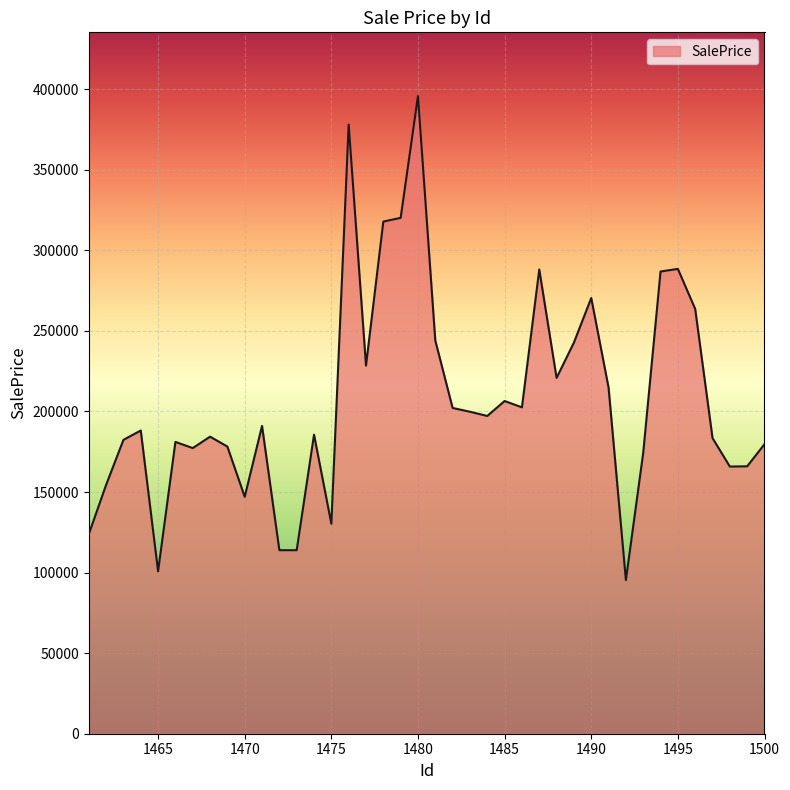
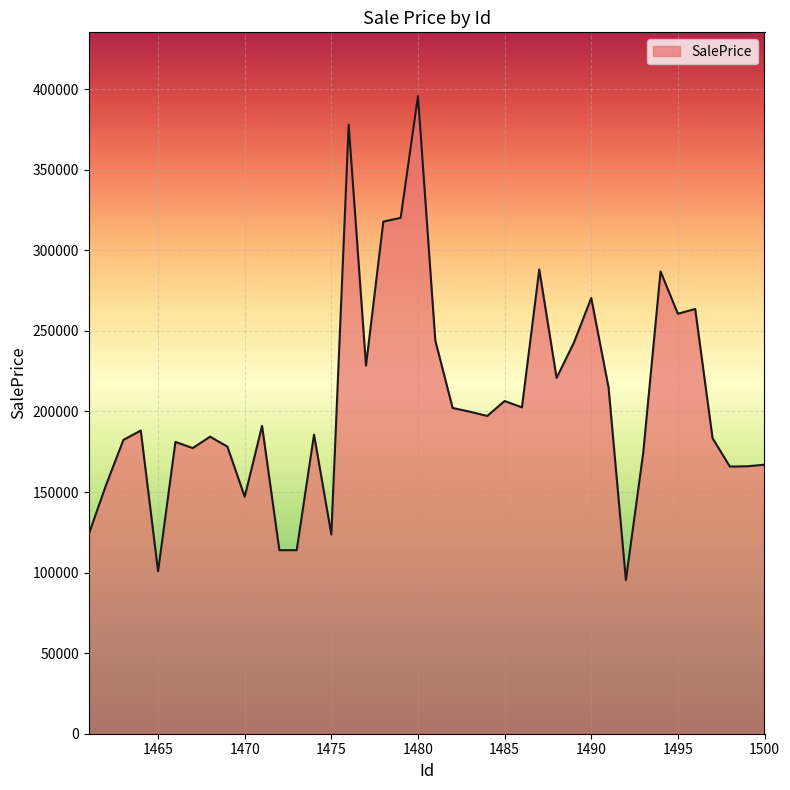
1475: 130000 -> 124000
1495: 288000 -> 261000
1500: 180000 -> 167000
